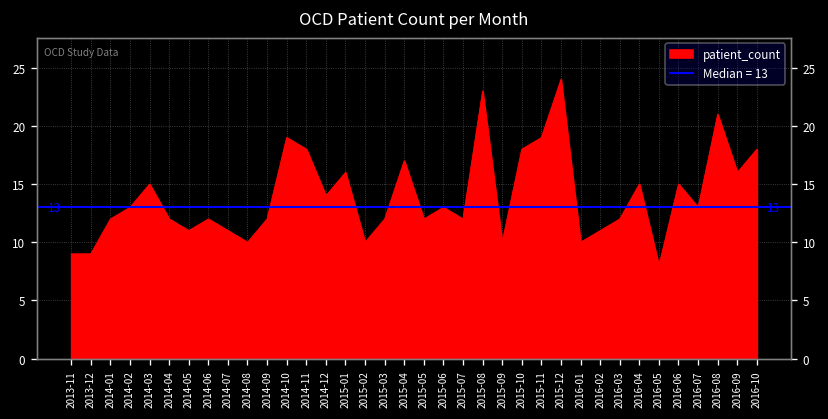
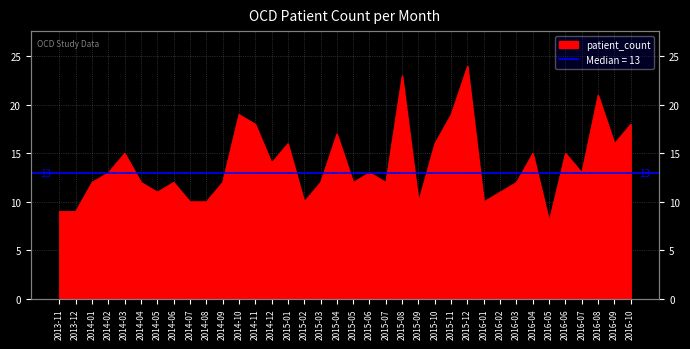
2014-07: 11 -> 10
2015-10: 18 -> 16
